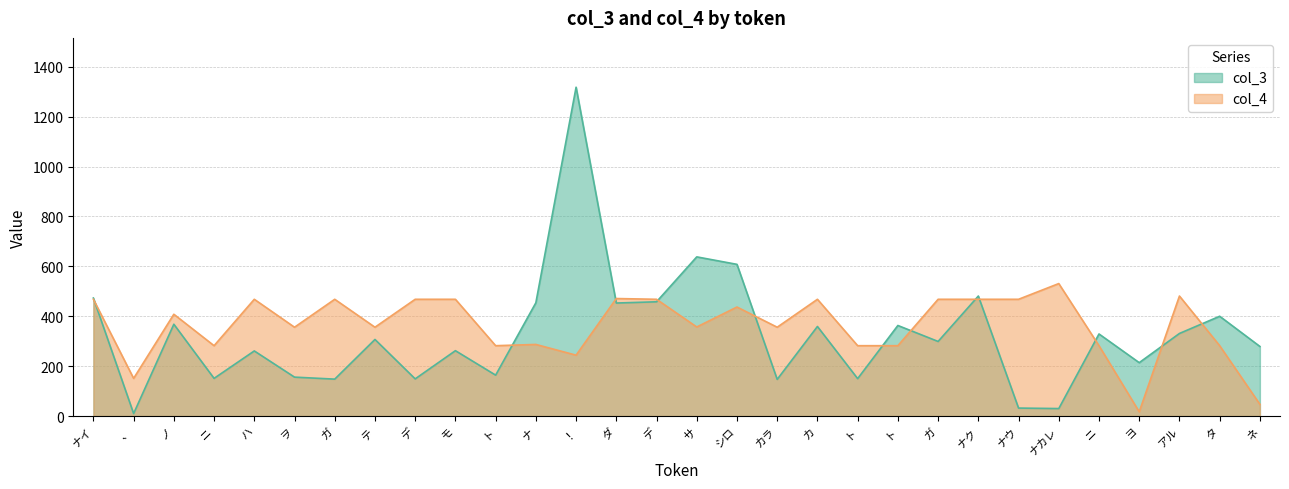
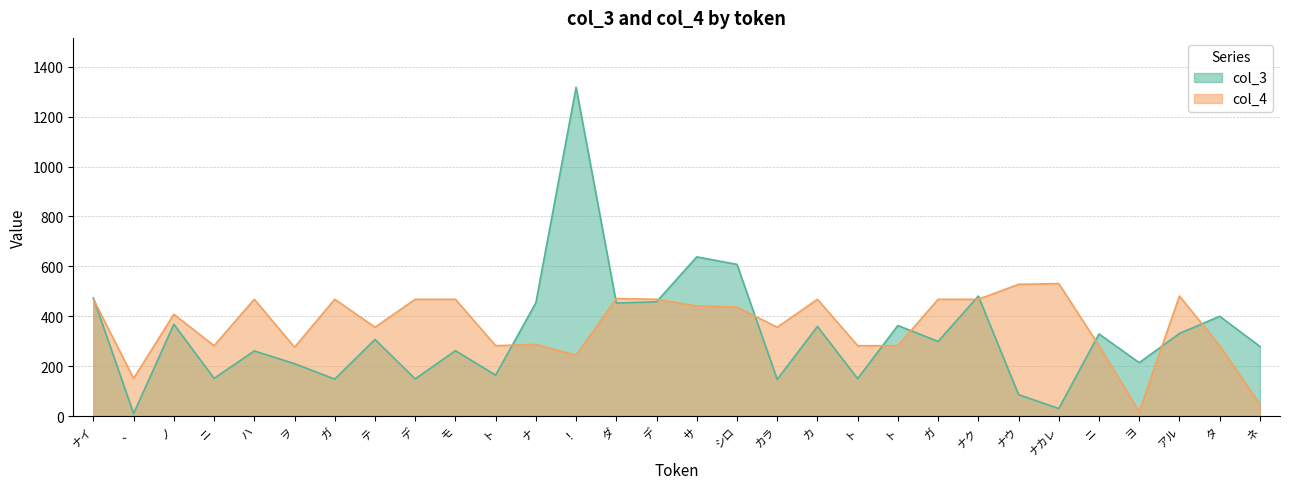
col_3, ヲ: 160 -> 210
col_4, ヲ: 360 -> 280
col_4, サ: 360 -> 440
col_3, ナウ: 30 -> 90
col_4, ナウ: 470 -> 530
